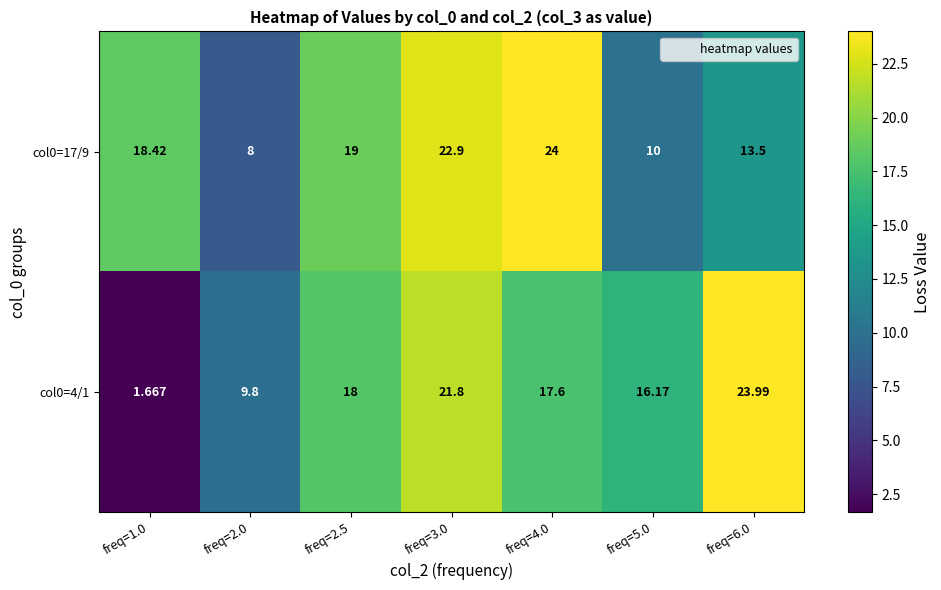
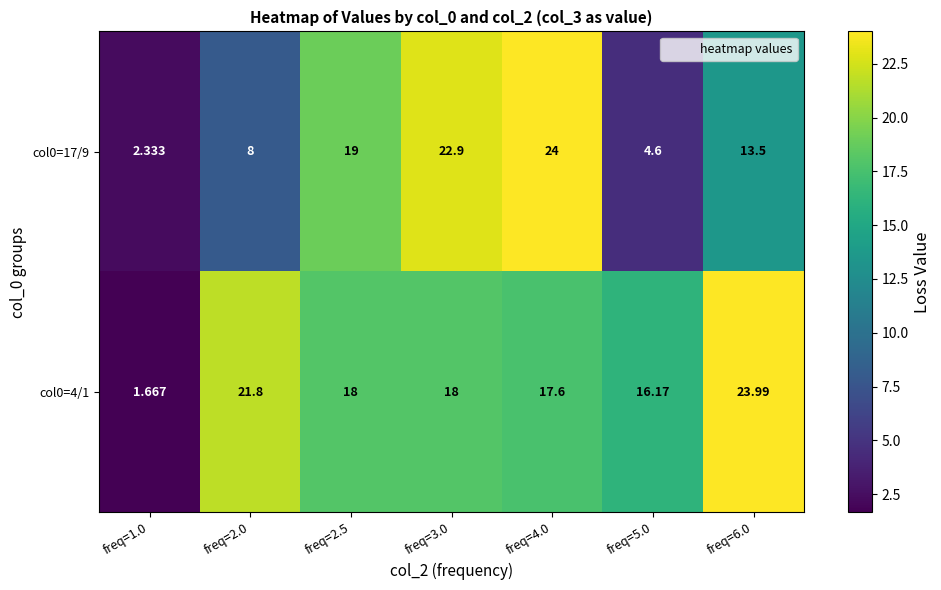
col0=17/9, freq=1.0: 18.42 -> 2.333
col0=17/9, freq=5.0: 10 -> 4.6
col0=4/1, freq=2.0: 9.8 -> 21.8
col0=4/1, freq=3.0: 21.8 -> 18
